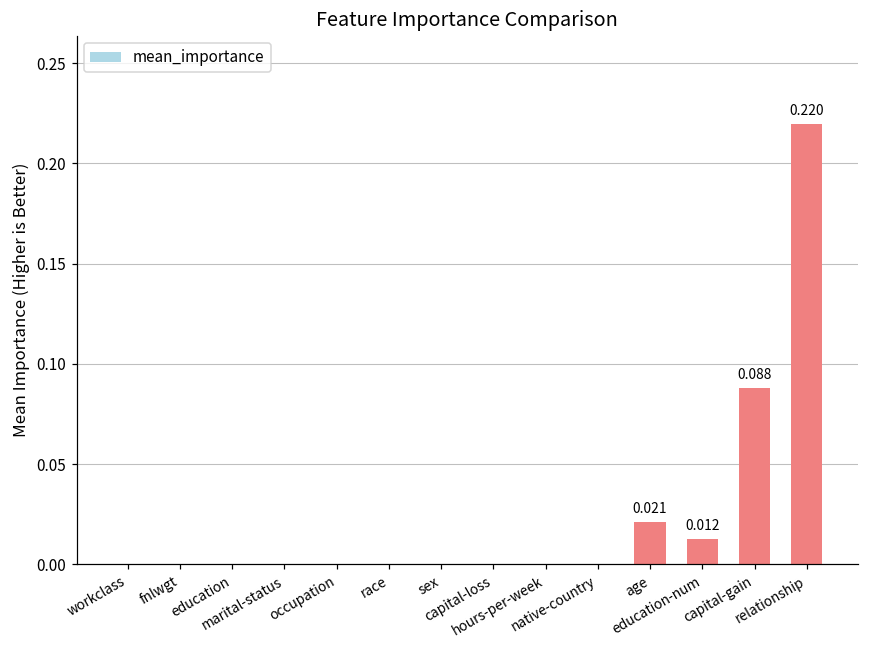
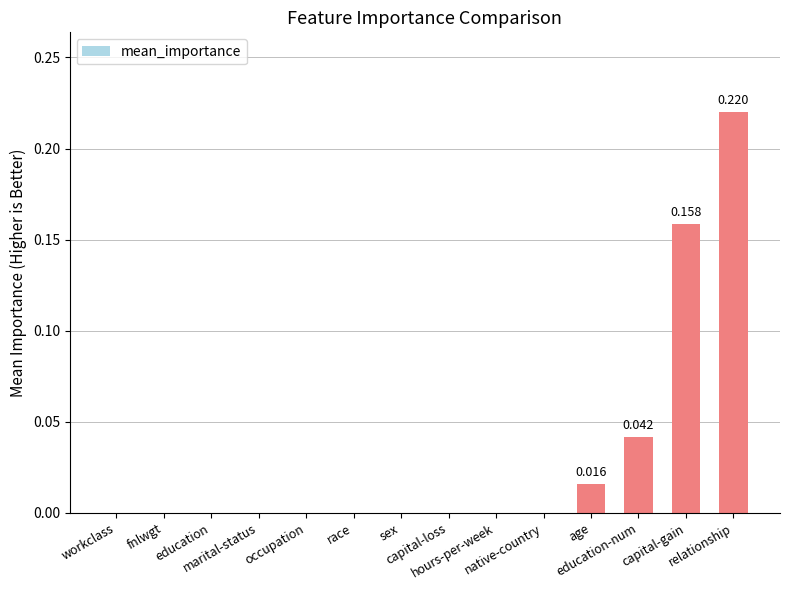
age: 0.021 -> 0.016
education-num: 0.012 -> 0.042
capital-gain: 0.088 -> 0.158
